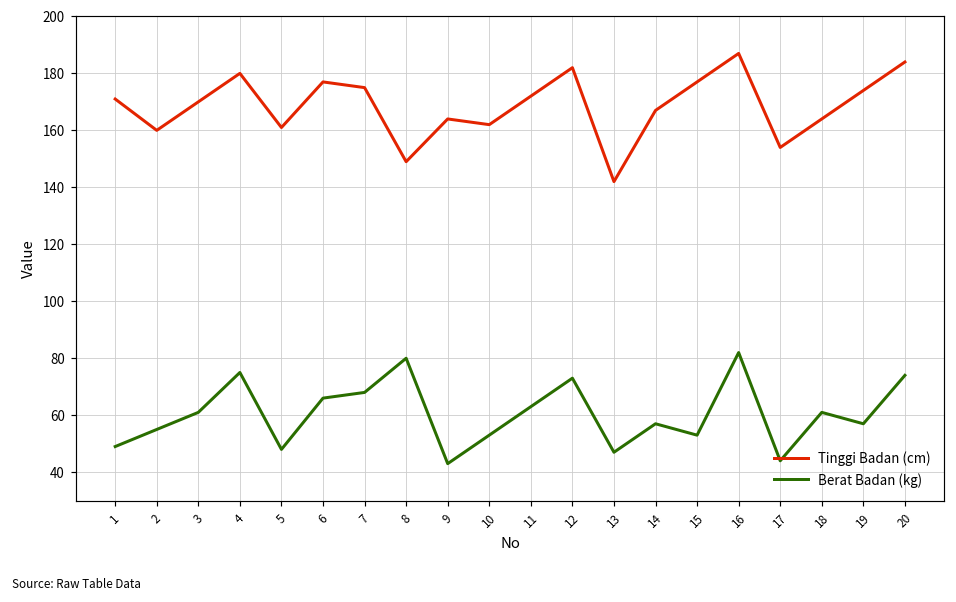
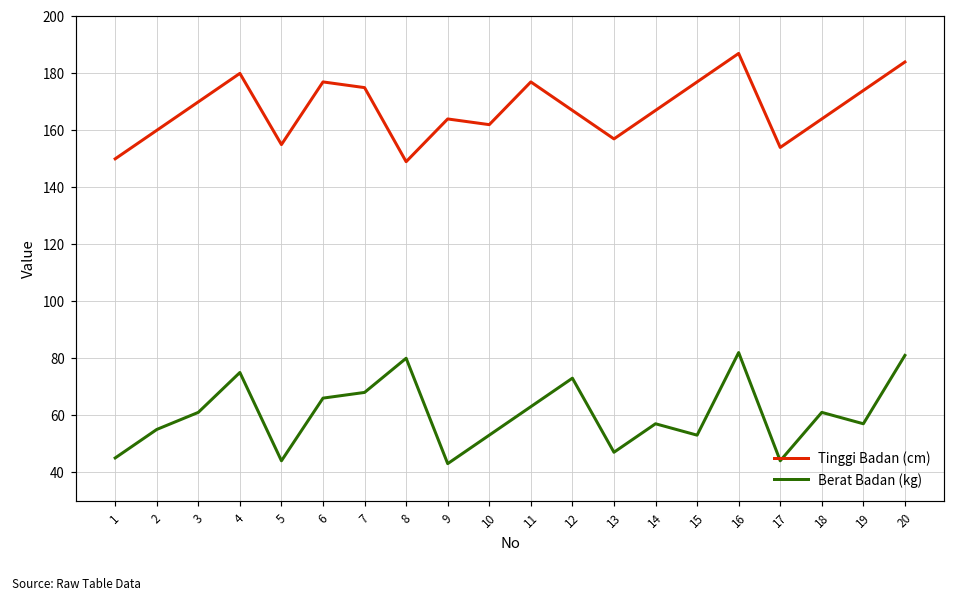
Tinggi Badan (cm), 1: 171 -> 150
Berat Badan (kg), 1: 49 -> 45
Tinggi Badan (cm), 5: 161 -> 155
Berat Badan (kg), 5: 48 -> 44
Tinggi Badan (cm), 11: 172 -> 177
Tinggi Badan (cm), 12: 182 -> 167
Tinggi Badan (cm), 13: 142 -> 157
Berat Badan (kg), 20: 74 -> 81
